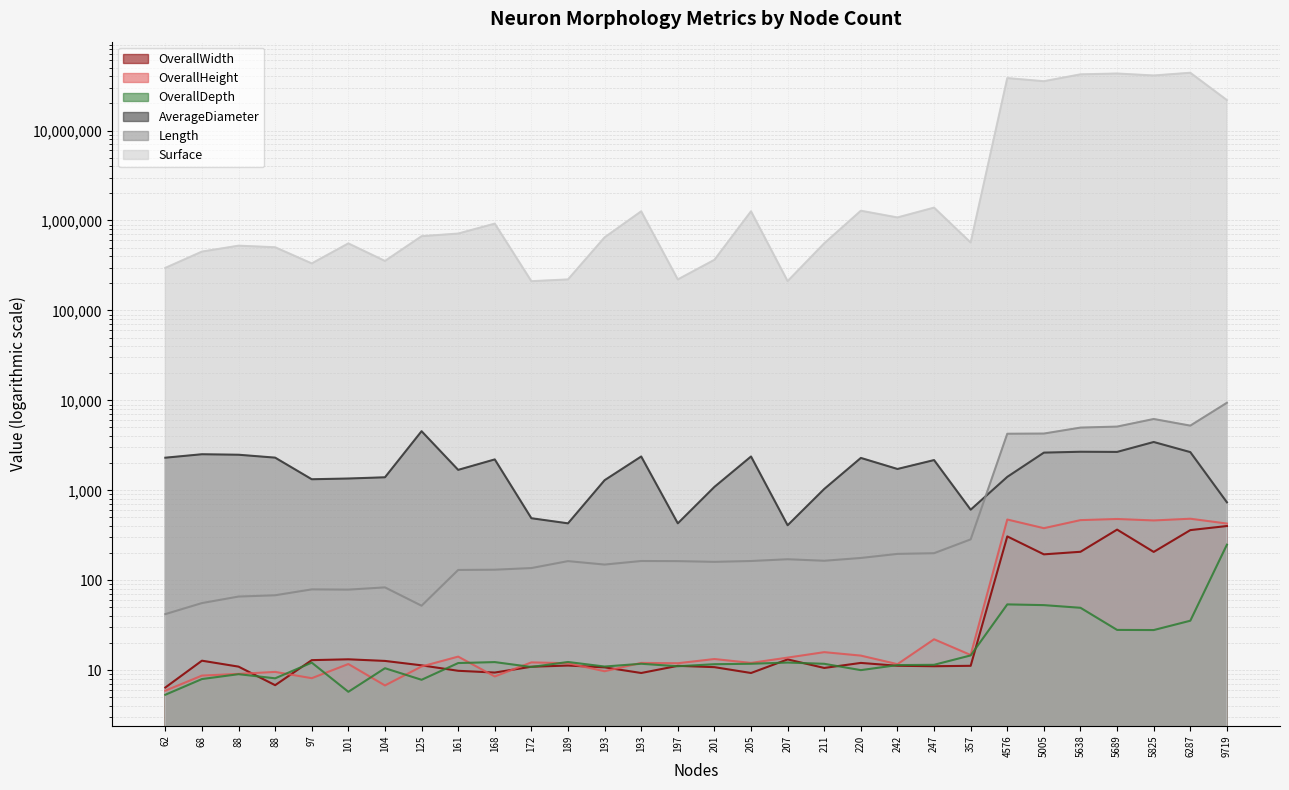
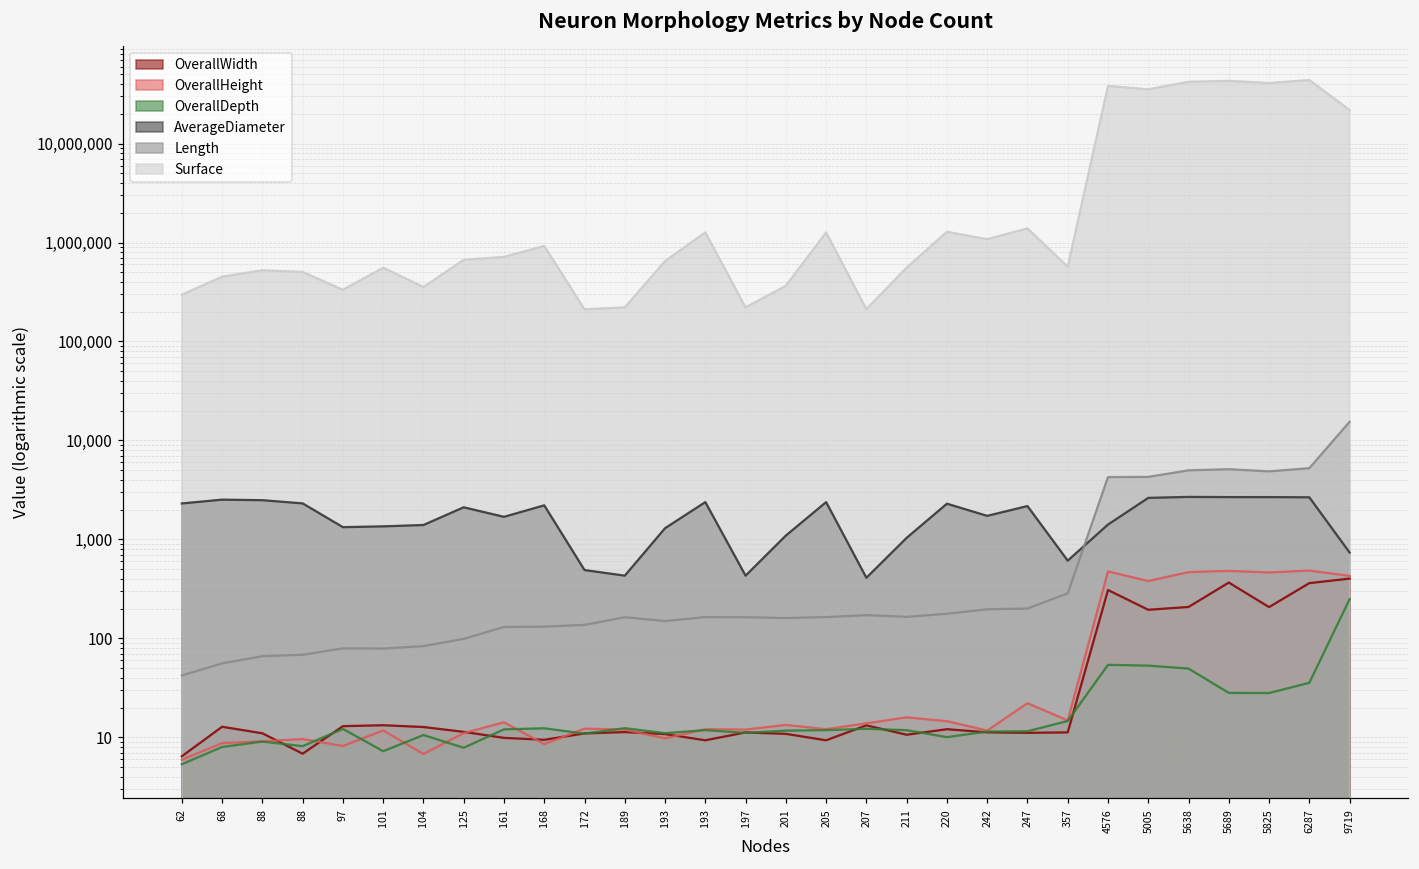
OverallDepth, 101: 6 -> 7
AverageDiameter, 125: 5,000 -> 2,100
Length, 125: 50 -> 100
AverageDiameter, 5825: 3,400 -> 2,700
Length, 5825: 6,000 -> 5,000
Length, 9719: 9,000 -> 15,000
